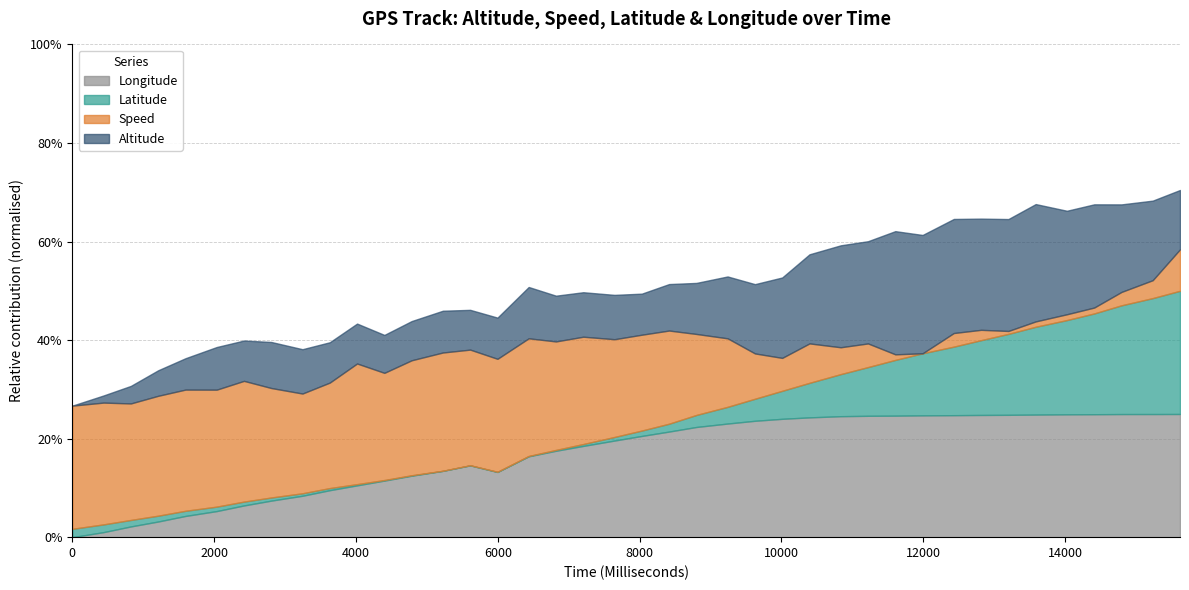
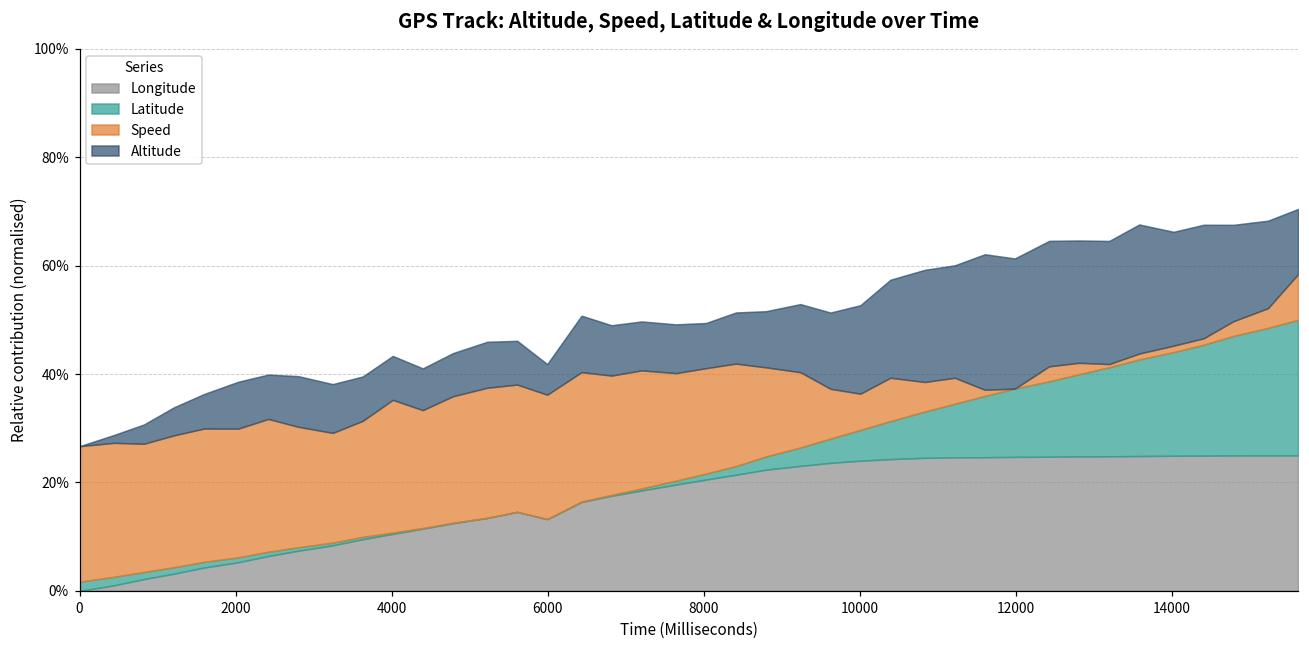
Altitude, 6000: 8% -> 6%
